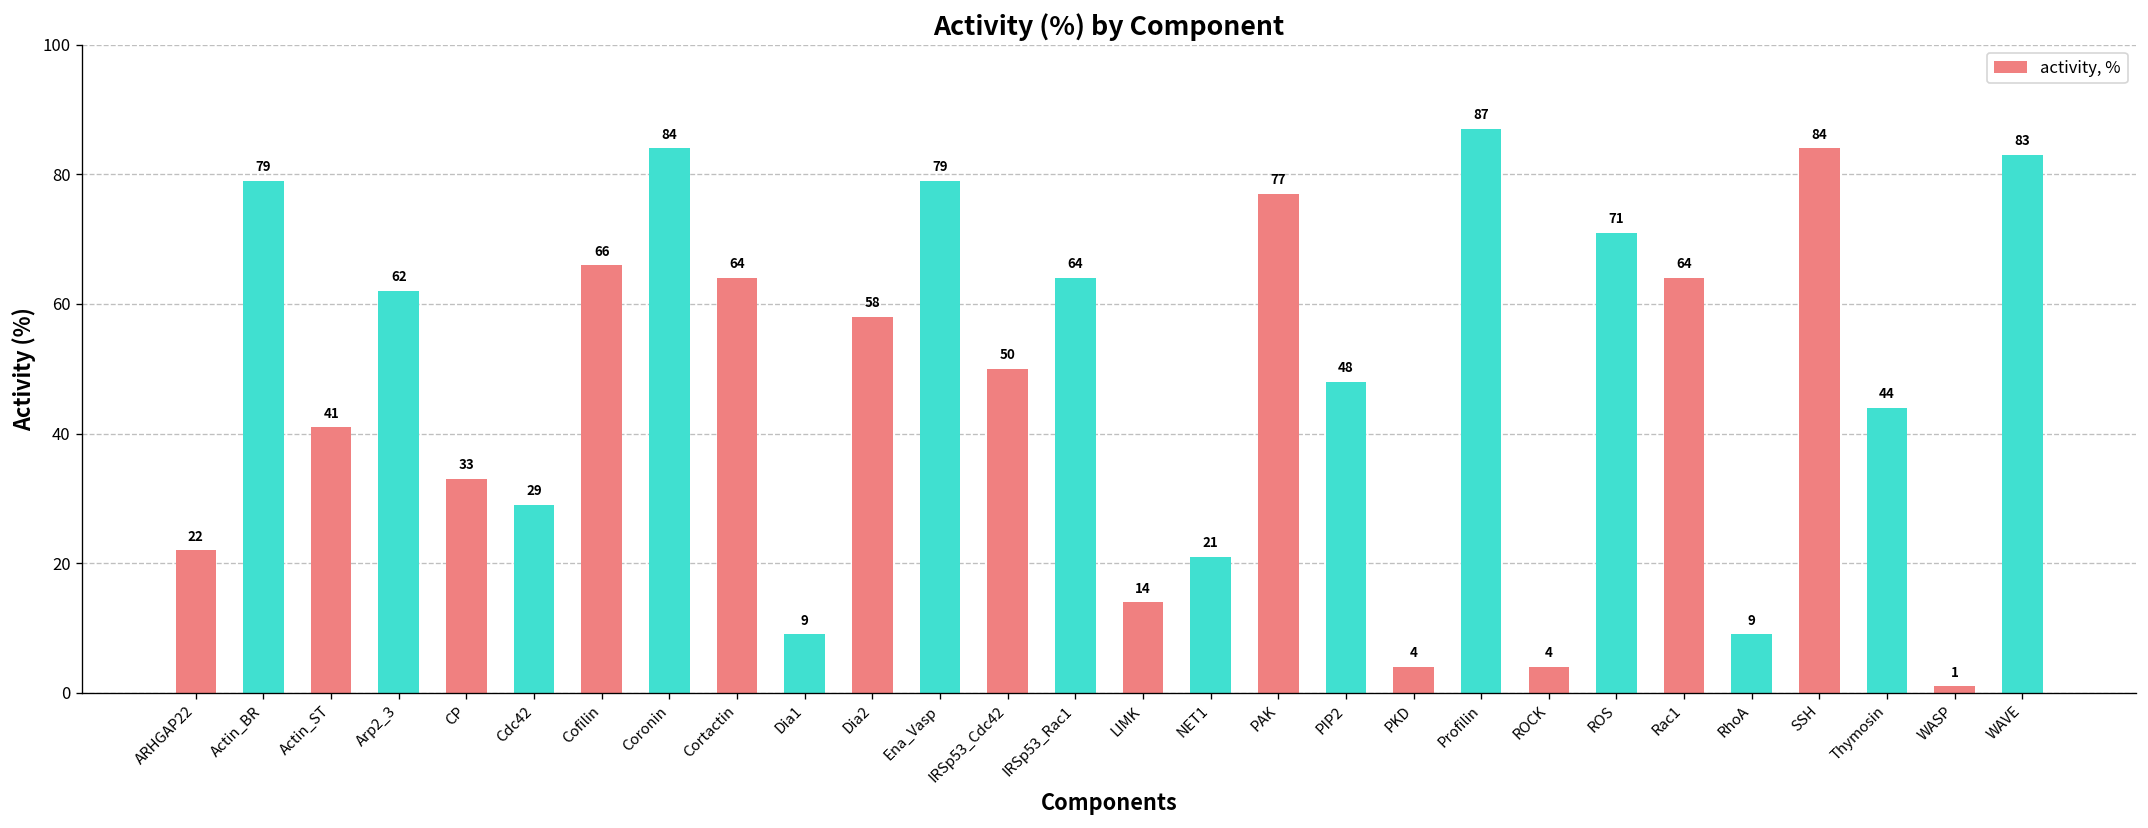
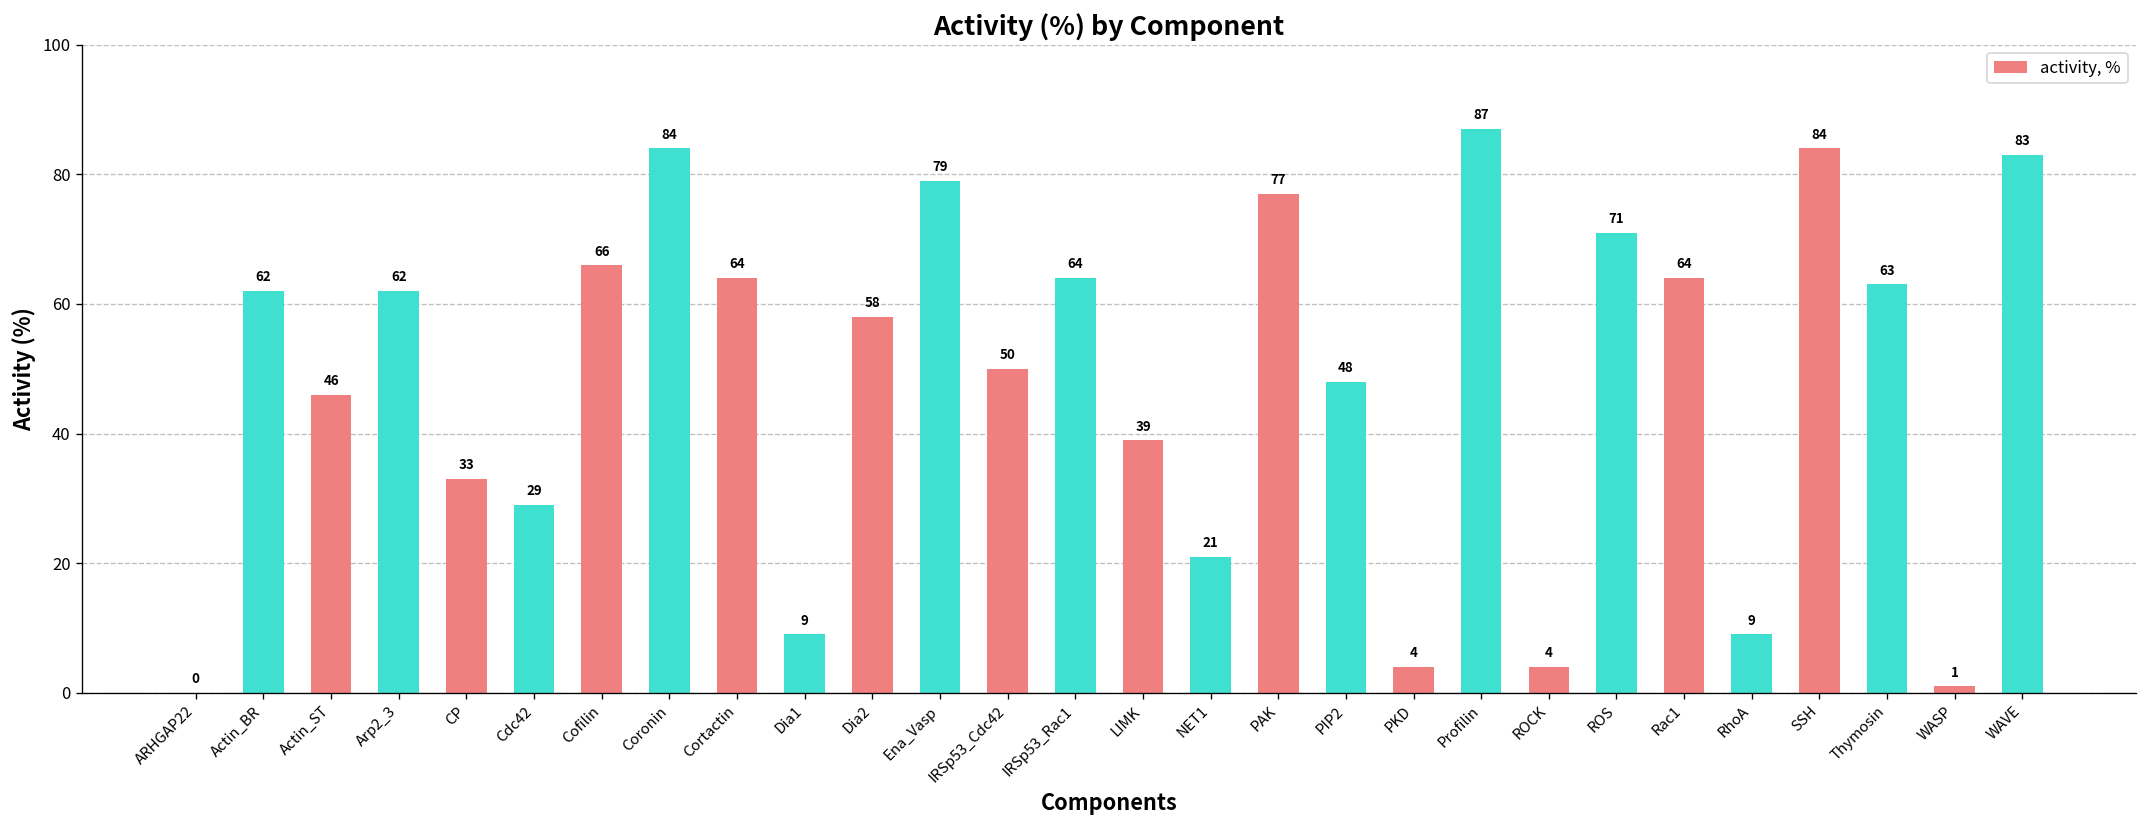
ARHGAP22: 22 -> 0
Actin_BR: 79 -> 62
Actin_ST: 41 -> 46
LIMK: 14 -> 39
Thymosin: 44 -> 63
